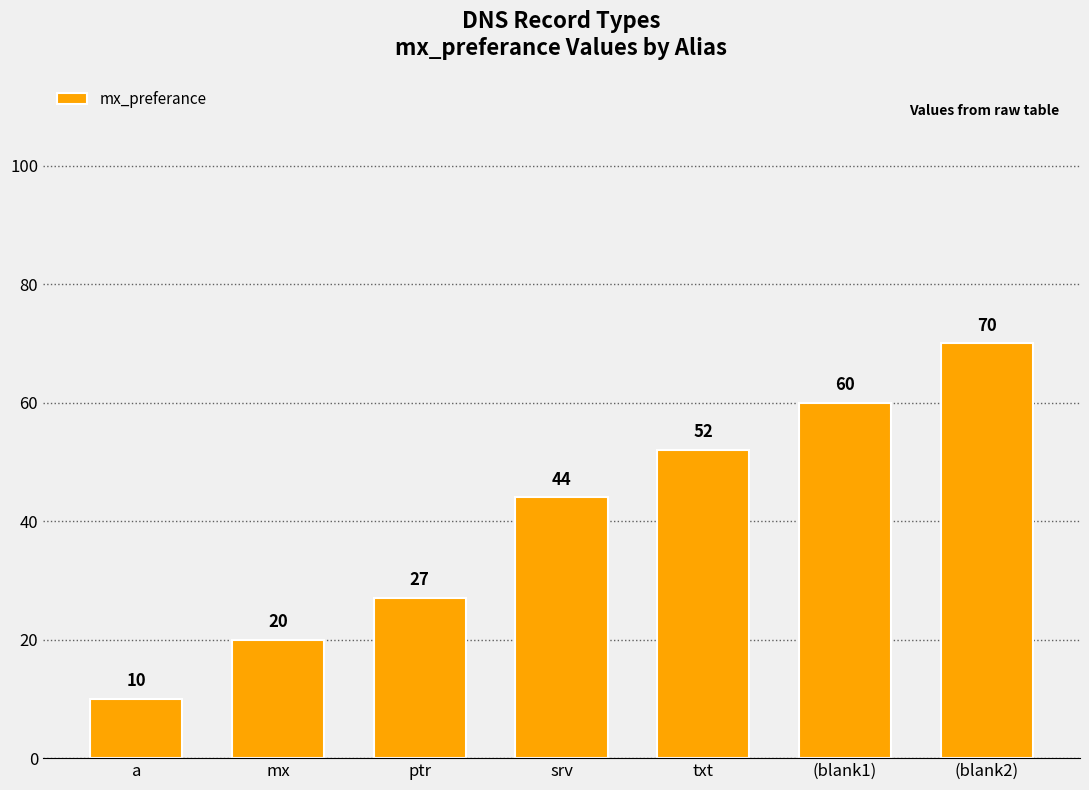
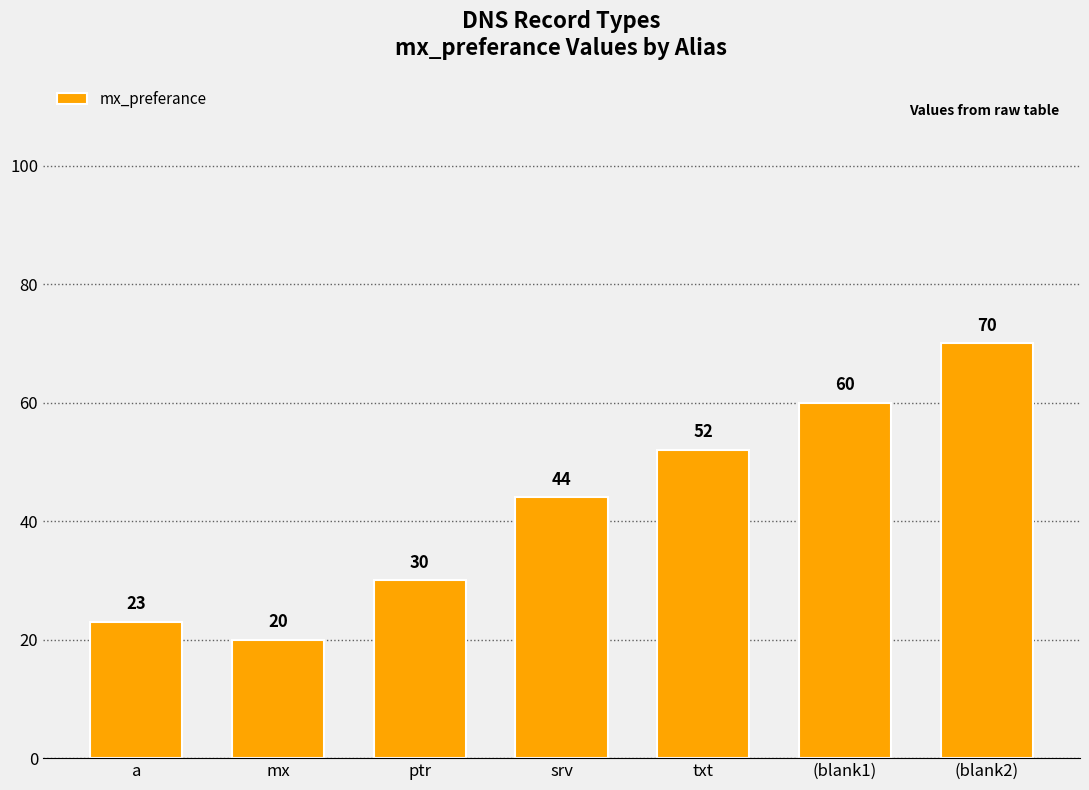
a: 10 -> 23
ptr: 27 -> 30
